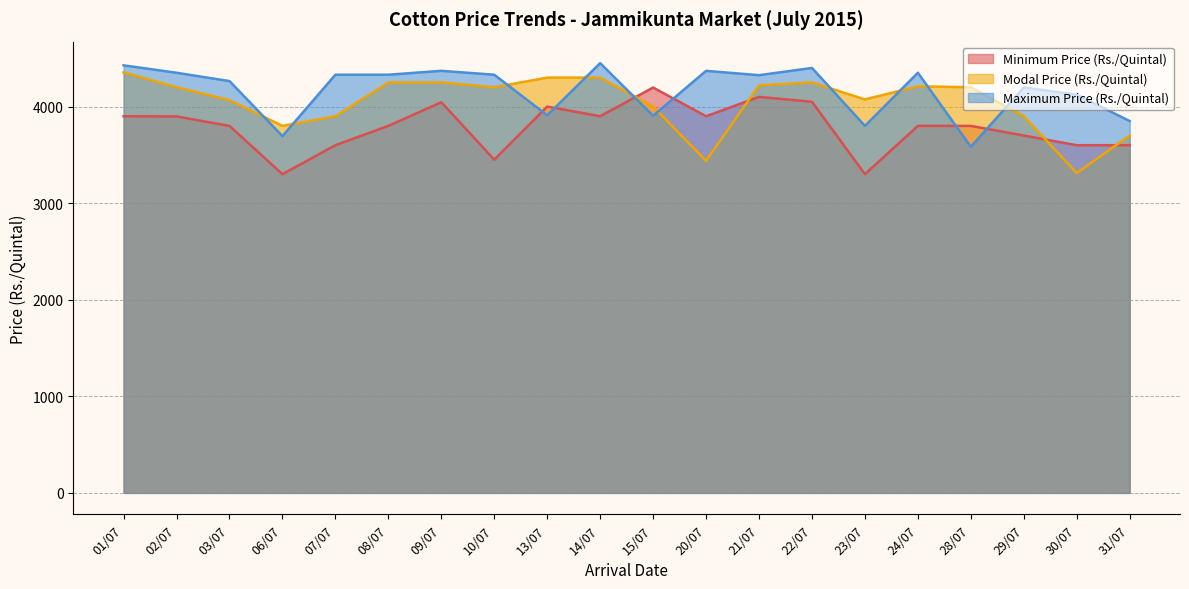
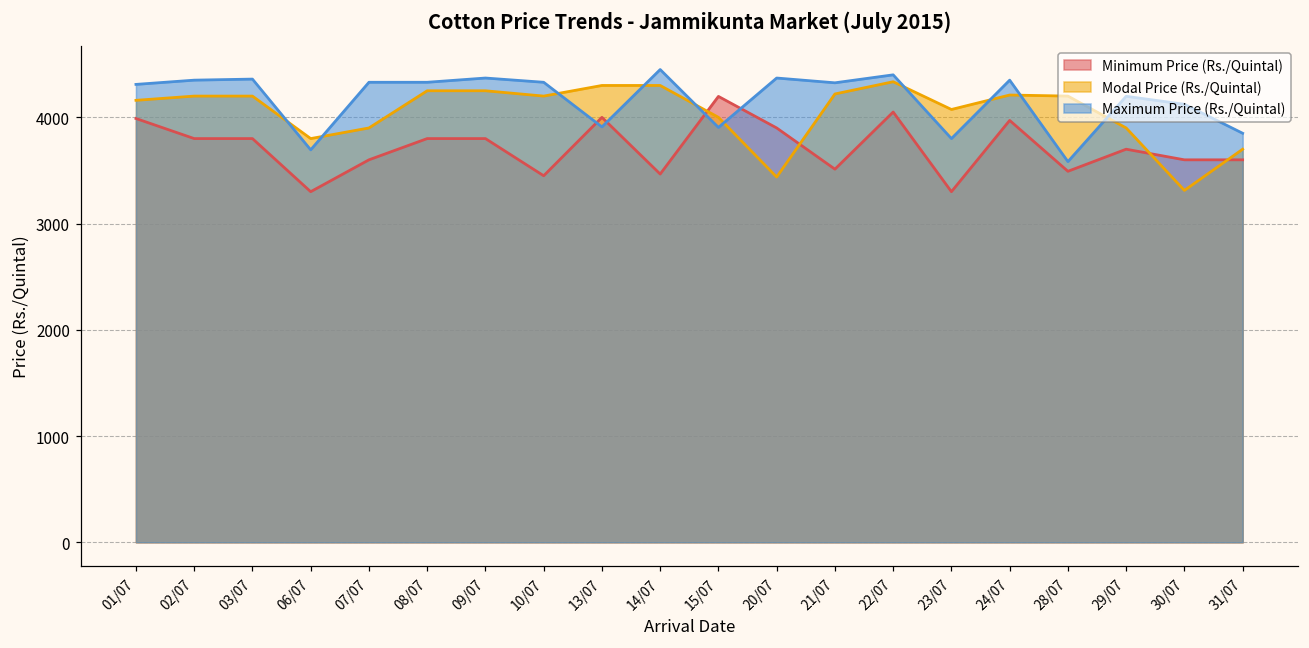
Minimum Price (Rs./Quintal), 01/07: 3900 -> 4000
Modal Price (Rs./Quintal), 01/07: 4400 -> 4200
Maximum Price (Rs./Quintal), 01/07: 4400 -> 4300
Minimum Price (Rs./Quintal), 02/07: 3900 -> 3800
Modal Price (Rs./Quintal), 03/07: 4100 -> 4200
Maximum Price (Rs./Quintal), 03/07: 4300 -> 4400
Minimum Price (Rs./Quintal), 09/07: 4000 -> 3800
Minimum Price (Rs./Quintal), 14/07: 3900 -> 3500
Minimum Price (Rs./Quintal), 21/07: 4100 -> 3500
Modal Price (Rs./Quintal), 22/07: 4250 -> 4340
Minimum Price (Rs./Quintal), 24/07: 3800 -> 4000
Minimum Price (Rs./Quintal), 28/07: 3800 -> 3500
